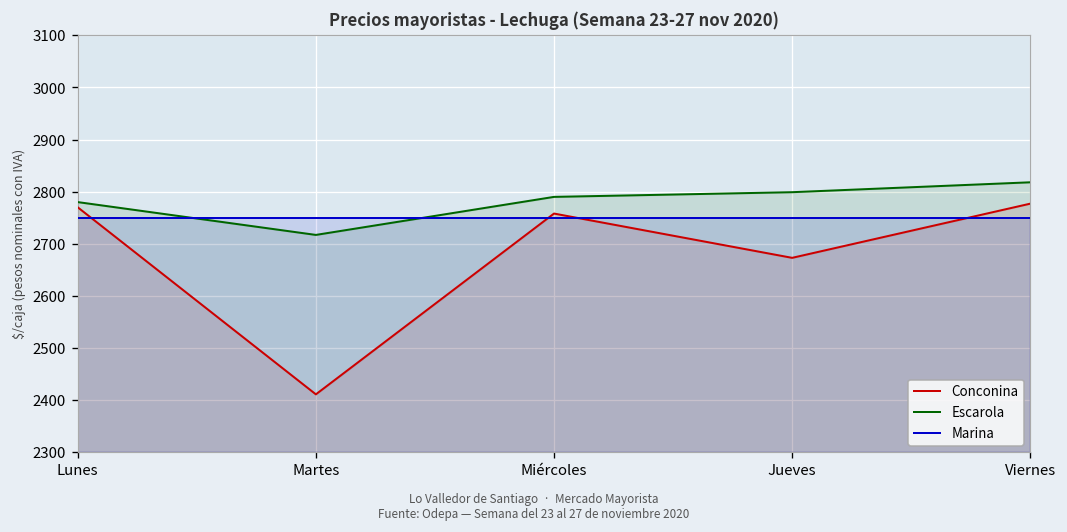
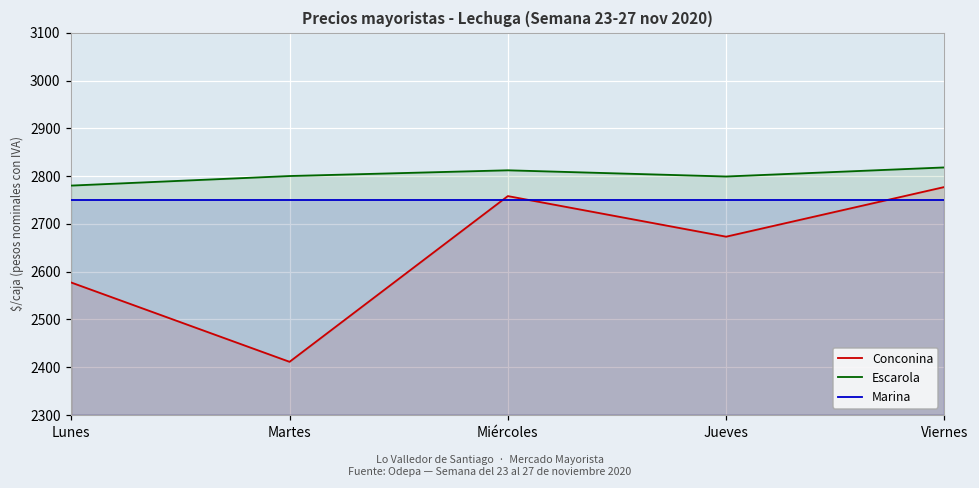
Conconina, Lunes: 2770 -> 2580
Escarola, Martes: 2720 -> 2800
Escarola, Miércoles: 2790 -> 2810
